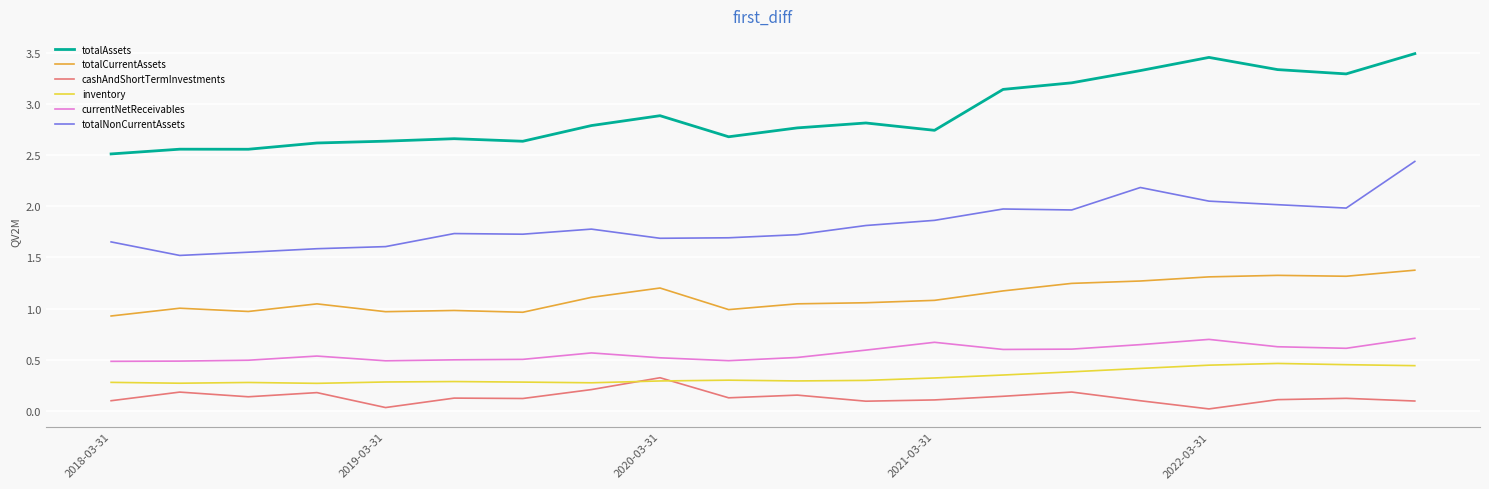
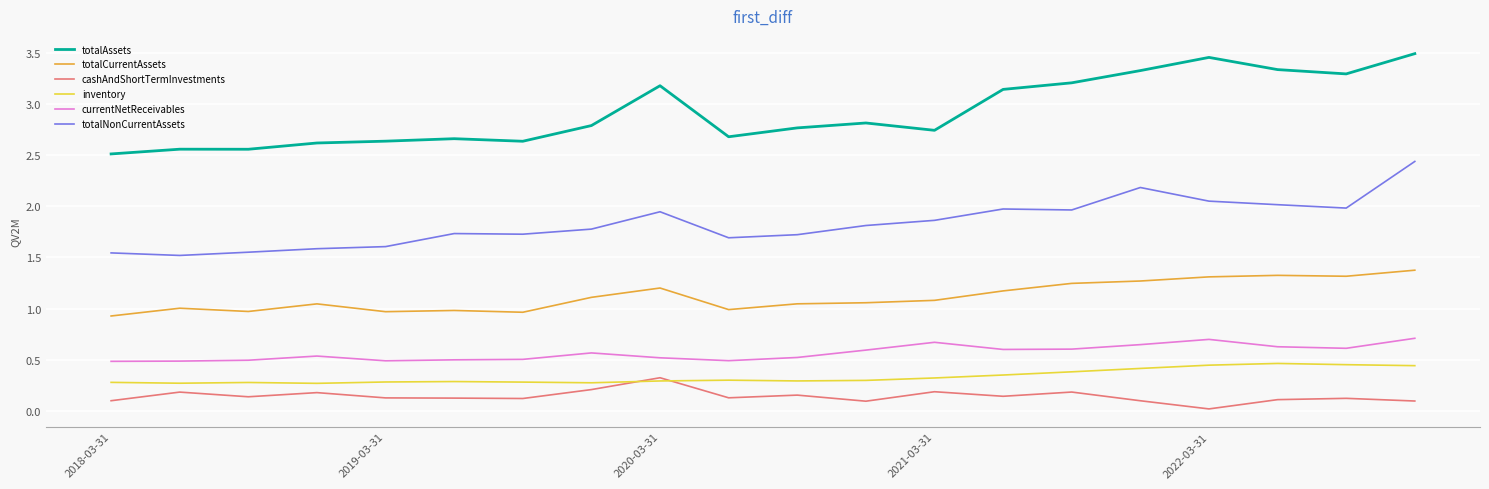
totalNonCurrentAssets, 2018-03-31: 1.65 -> 1.54
cashAndShortTermInvestments, 2019-03-31: 0.03 -> 0.13
totalAssets, 2020-03-31: 2.89 -> 3.18
totalNonCurrentAssets, 2020-03-31: 1.69 -> 1.95
cashAndShortTermInvestments, 2021-03-31: 0.11 -> 0.19
